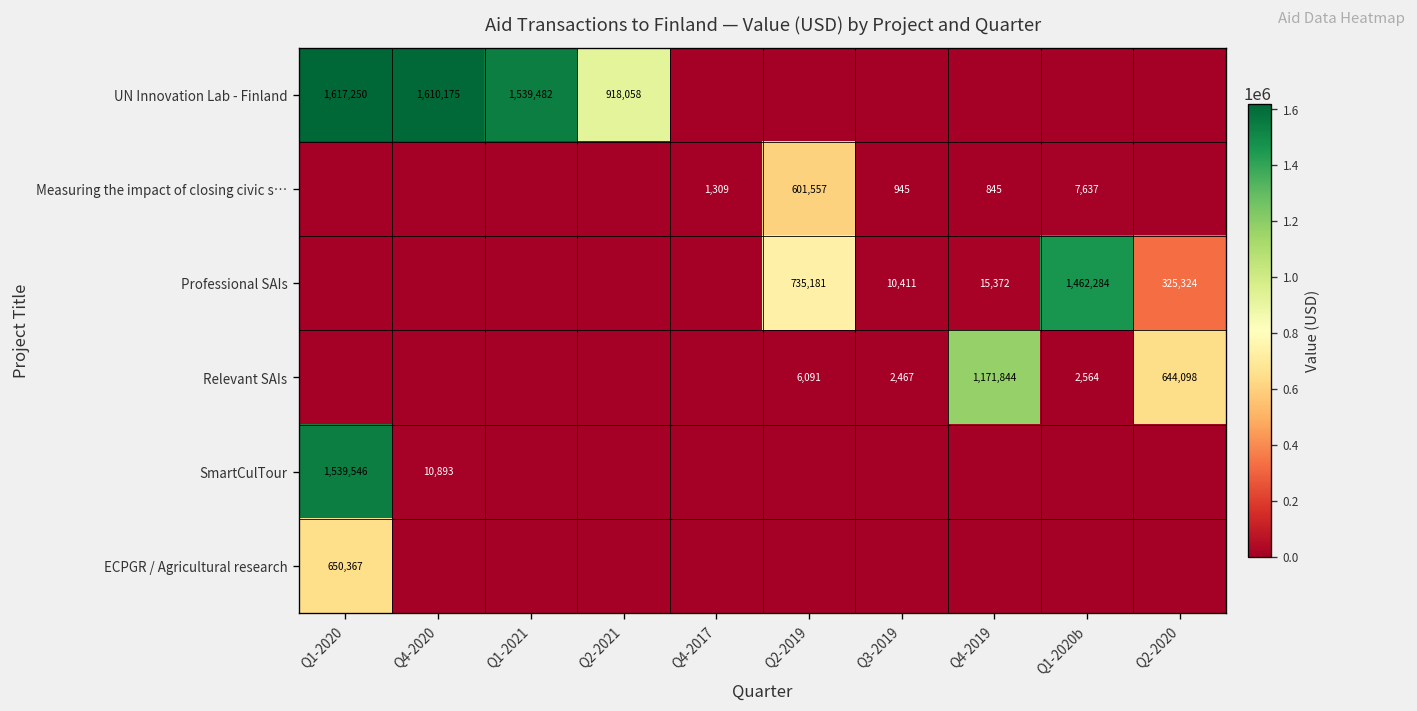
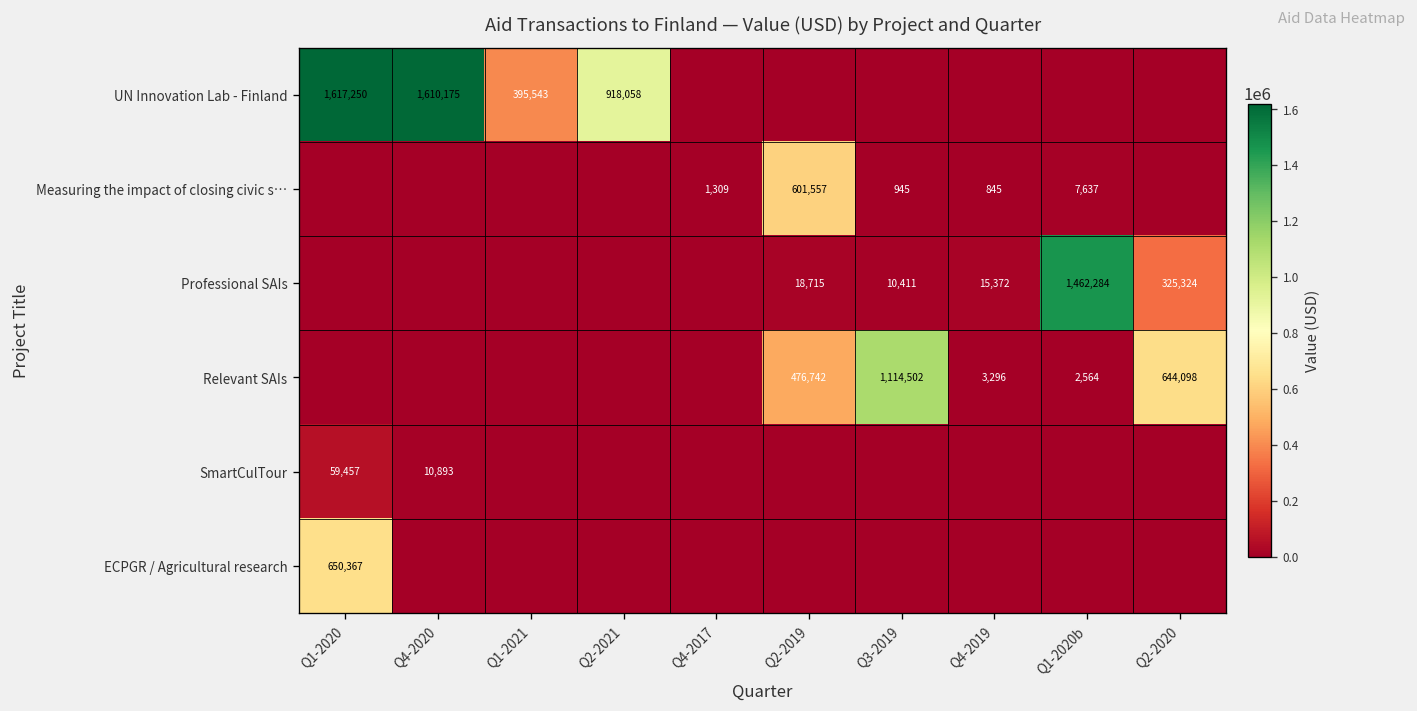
UN Innovation Lab - Finland, Q1-2021: 1,539,482 -> 395,543
Professional SAIs, Q2-2019: 735,181 -> 18,715
Relevant SAIs, Q2-2019: 6,091 -> 476,742
Relevant SAIs, Q3-2019: 2,467 -> 1,114,502
Relevant SAIs, Q4-2019: 1,171,844 -> 3,296
SmartCulTour, Q1-2020: 1,539,546 -> 59,457
